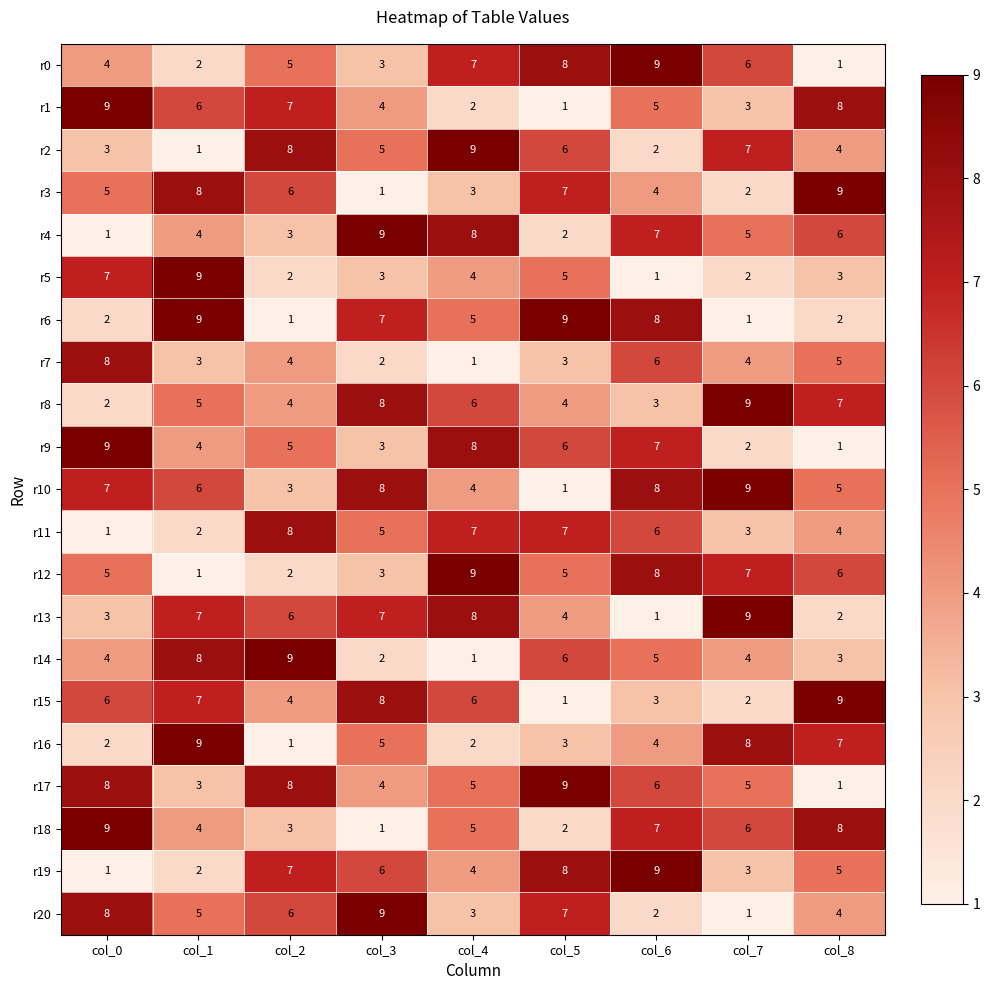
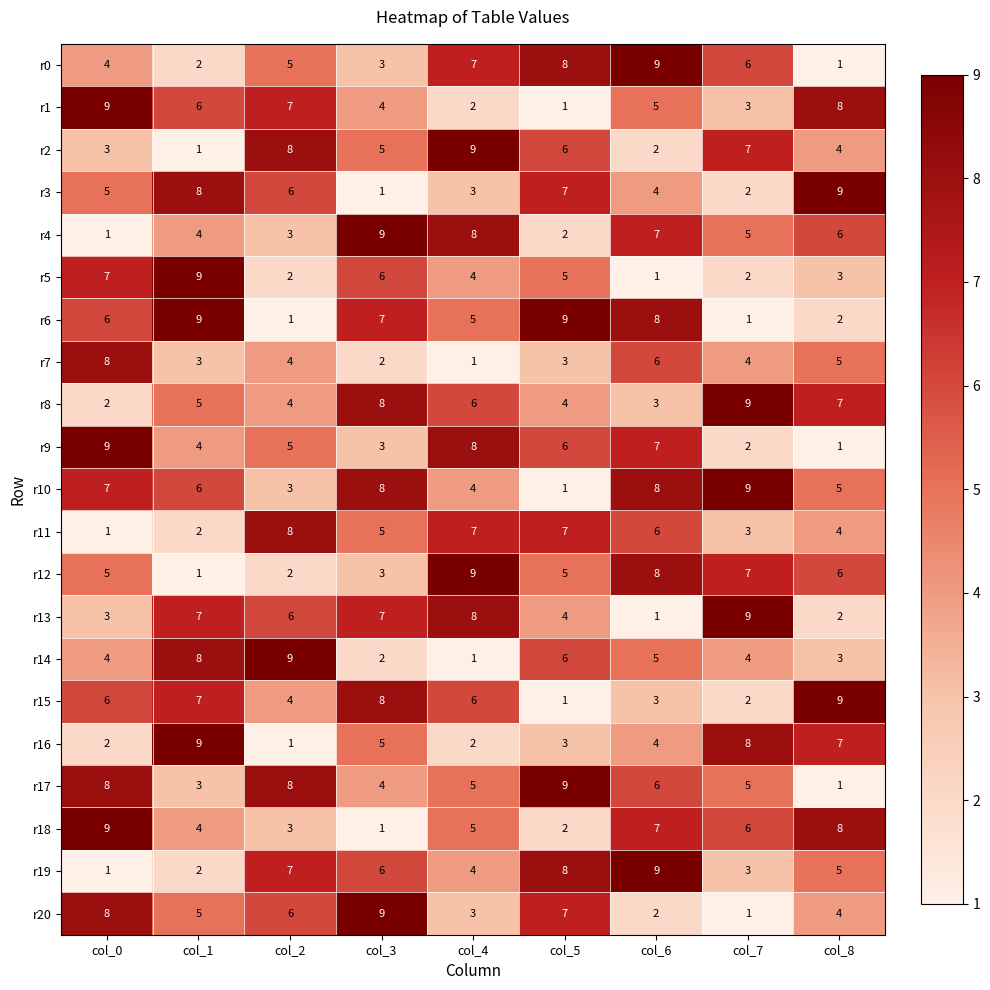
r5, col_3: 3 -> 6
r6, col_0: 2 -> 6
